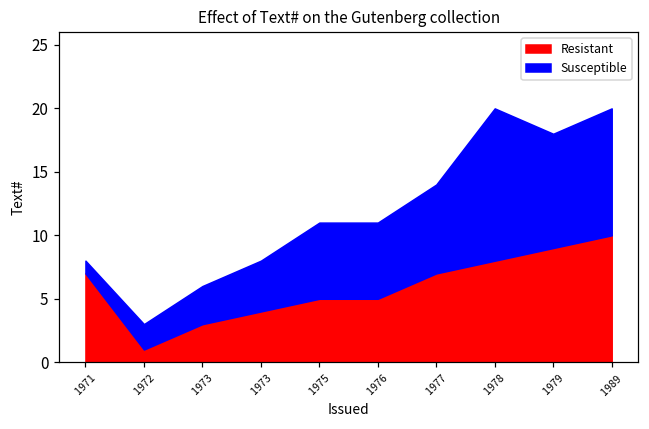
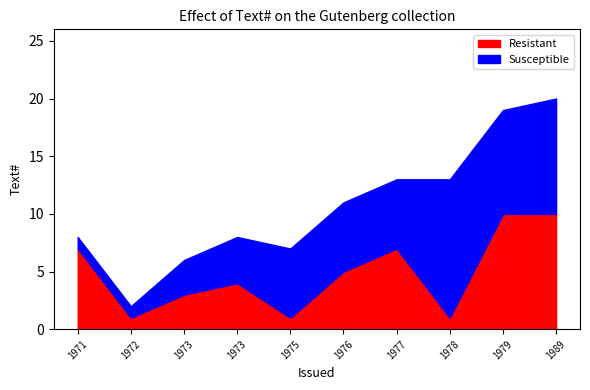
Susceptible, 1972: 2 -> 1
Resistant, 1975: 5 -> 1
Susceptible, 1977: 7 -> 6
Resistant, 1978: 8 -> 1
Resistant, 1979: 9 -> 10
